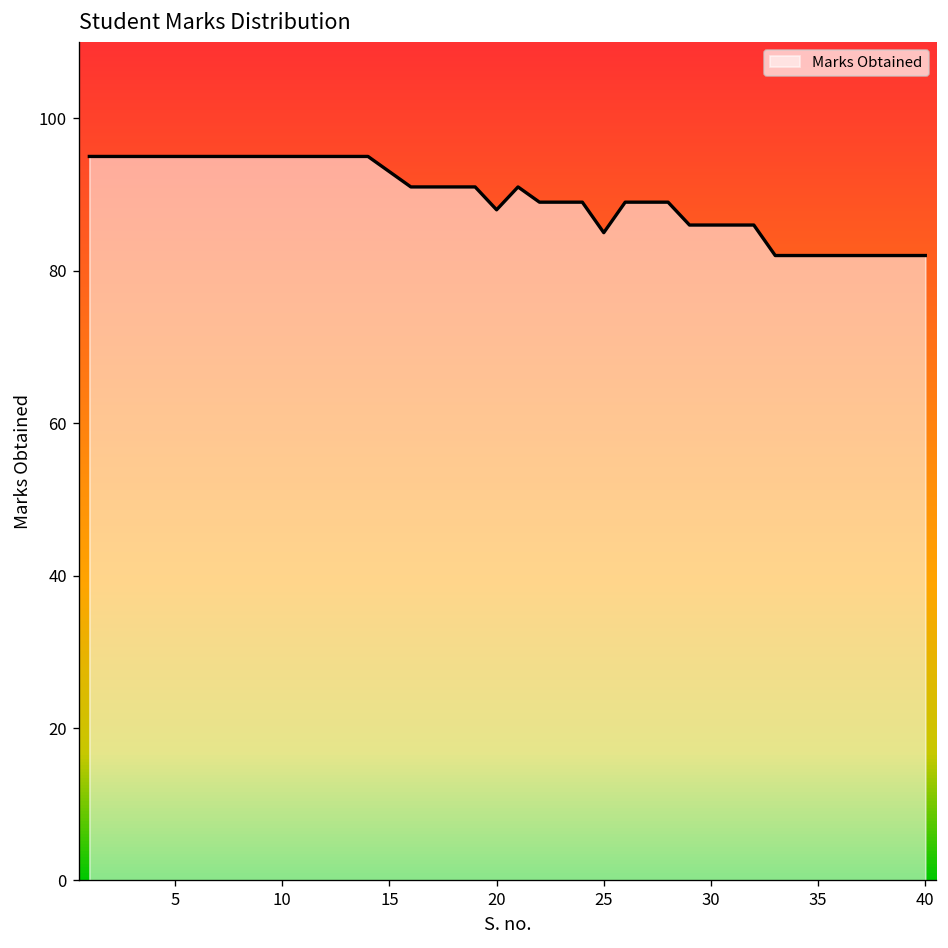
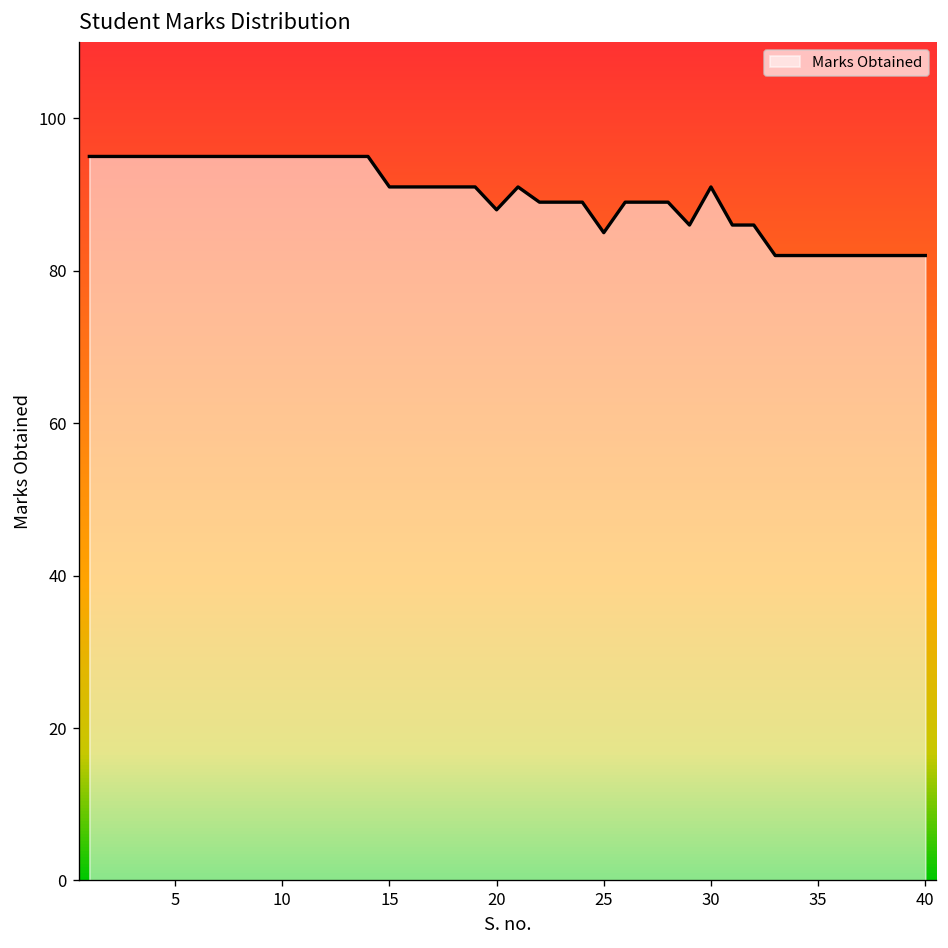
15: 93 -> 91
30: 86 -> 91
